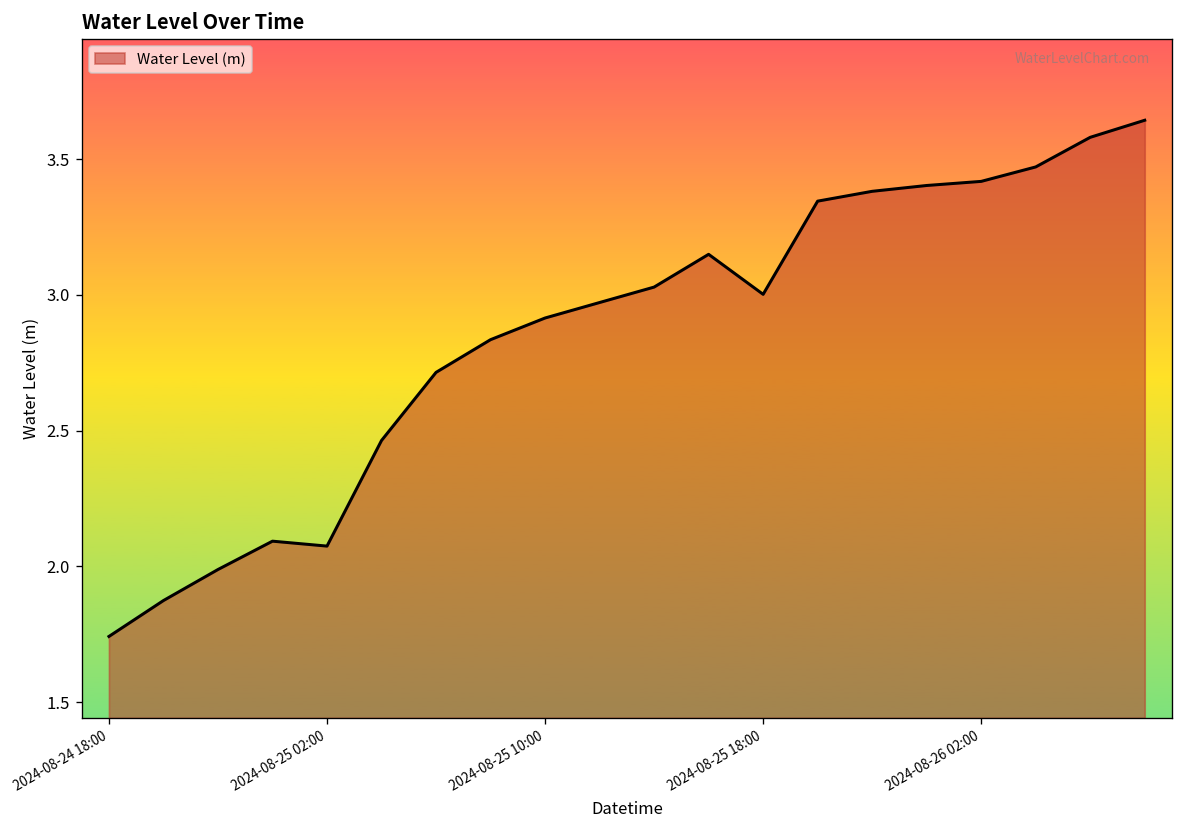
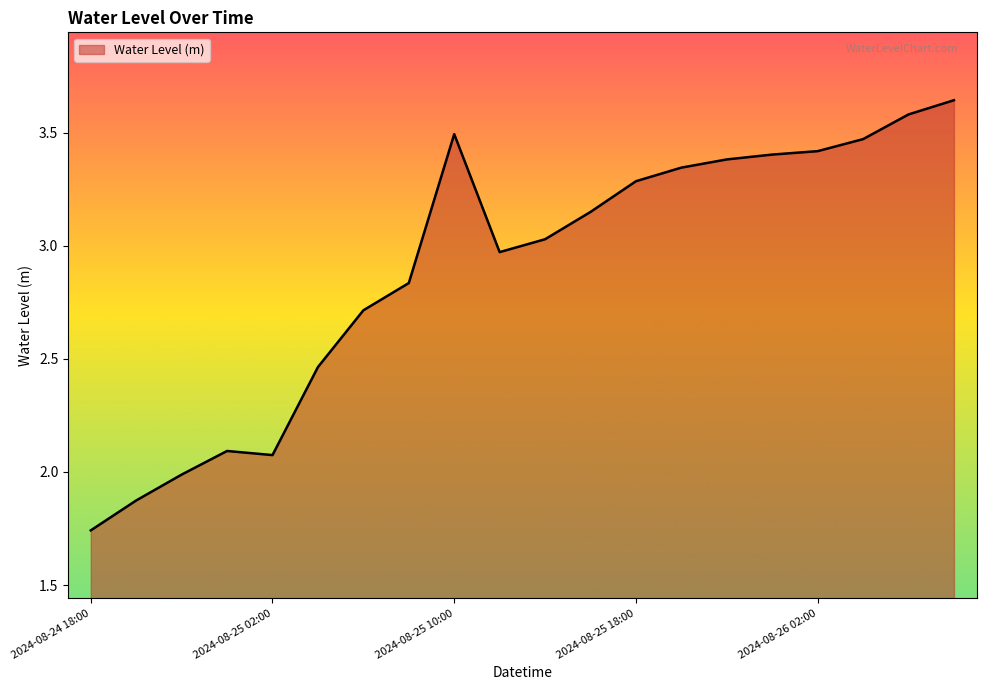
2024-08-25 10:00: 2.91 -> 3.49
2024-08-25 18:00: 3.00 -> 3.28
